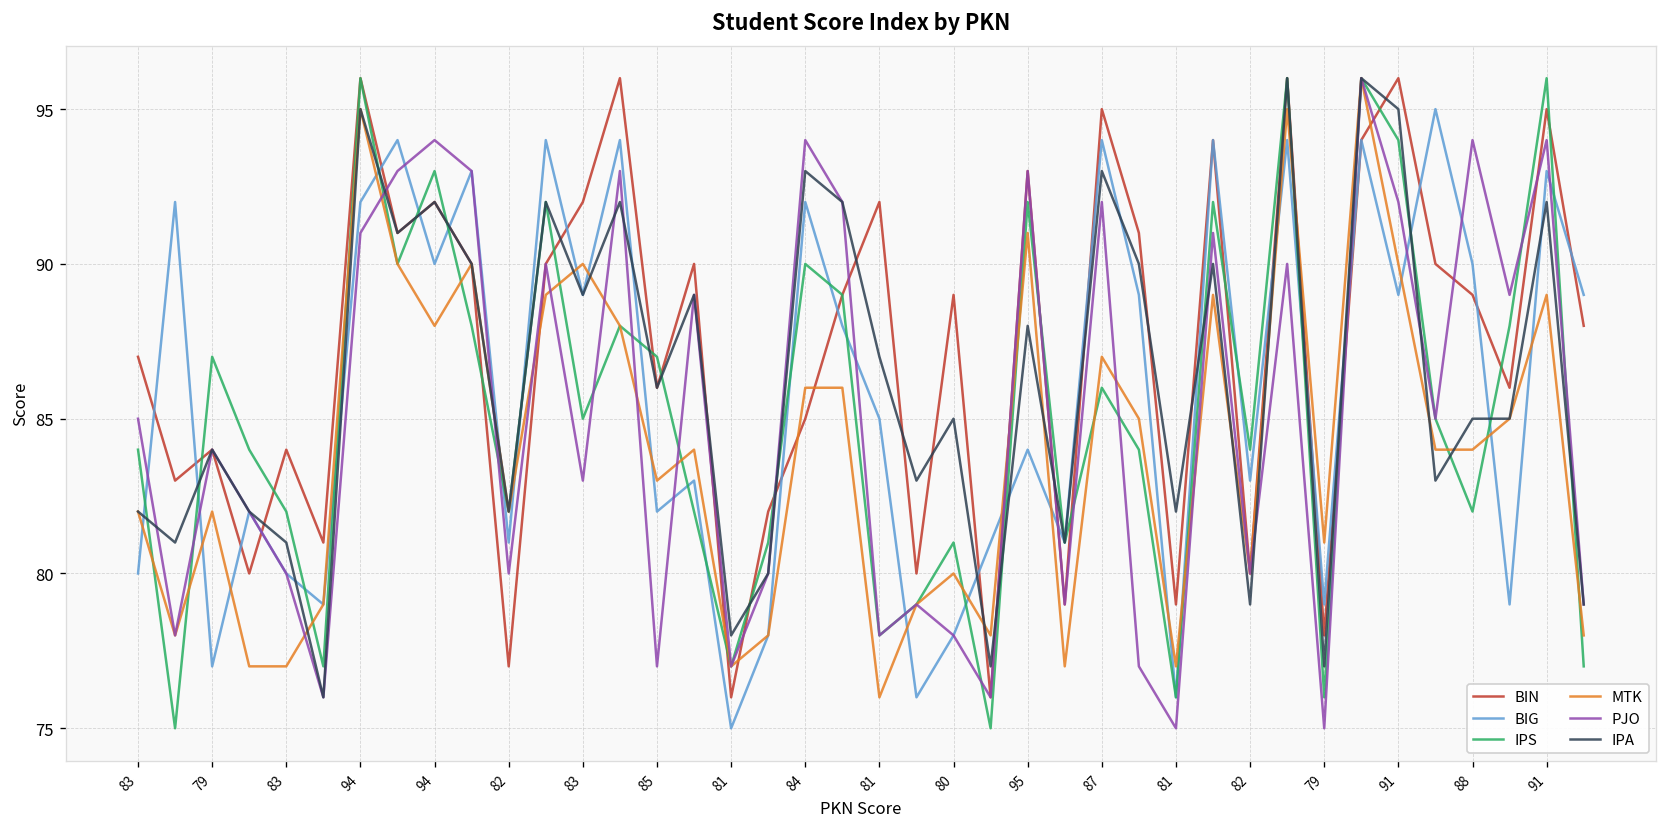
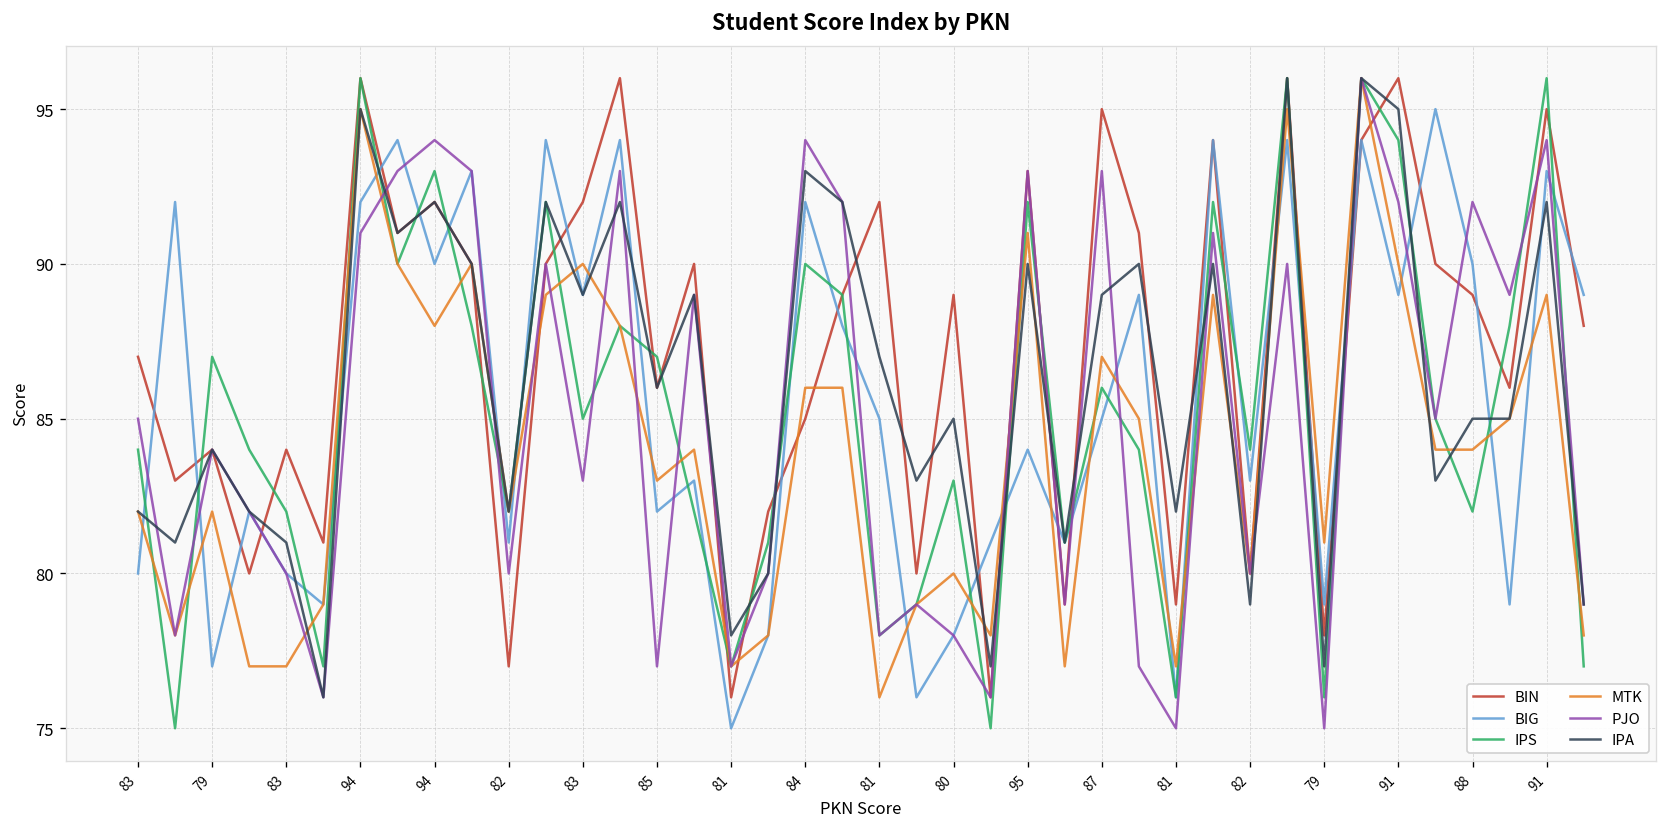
IPS, 80: 81 -> 83
IPA, 95: 88 -> 90
BIG, 87: 94 -> 85
PJO, 87: 92 -> 93
IPA, 87: 93 -> 89
PJO, 88: 94 -> 92
